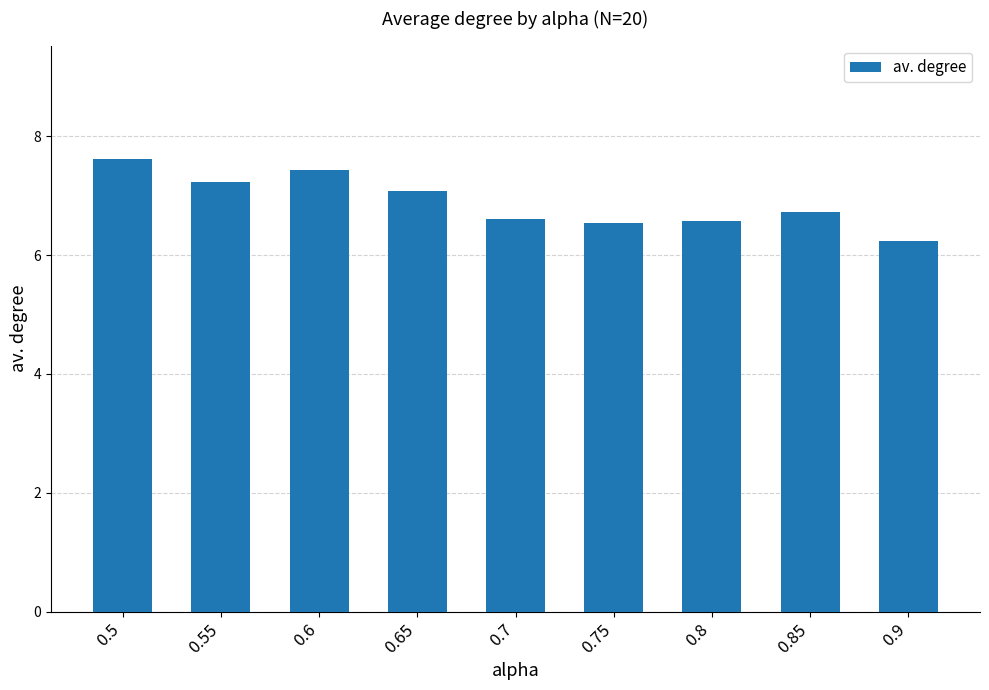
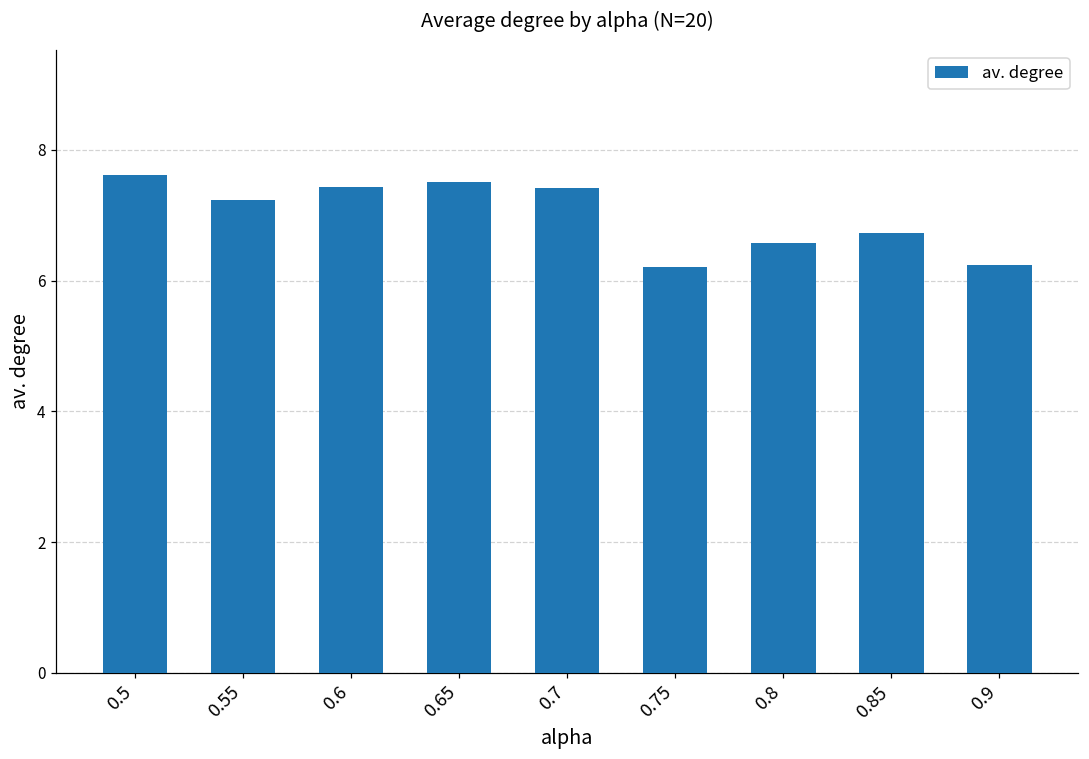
0.65: 7.1 -> 7.5
0.7: 6.6 -> 7.4
0.75: 6.5 -> 6.2
